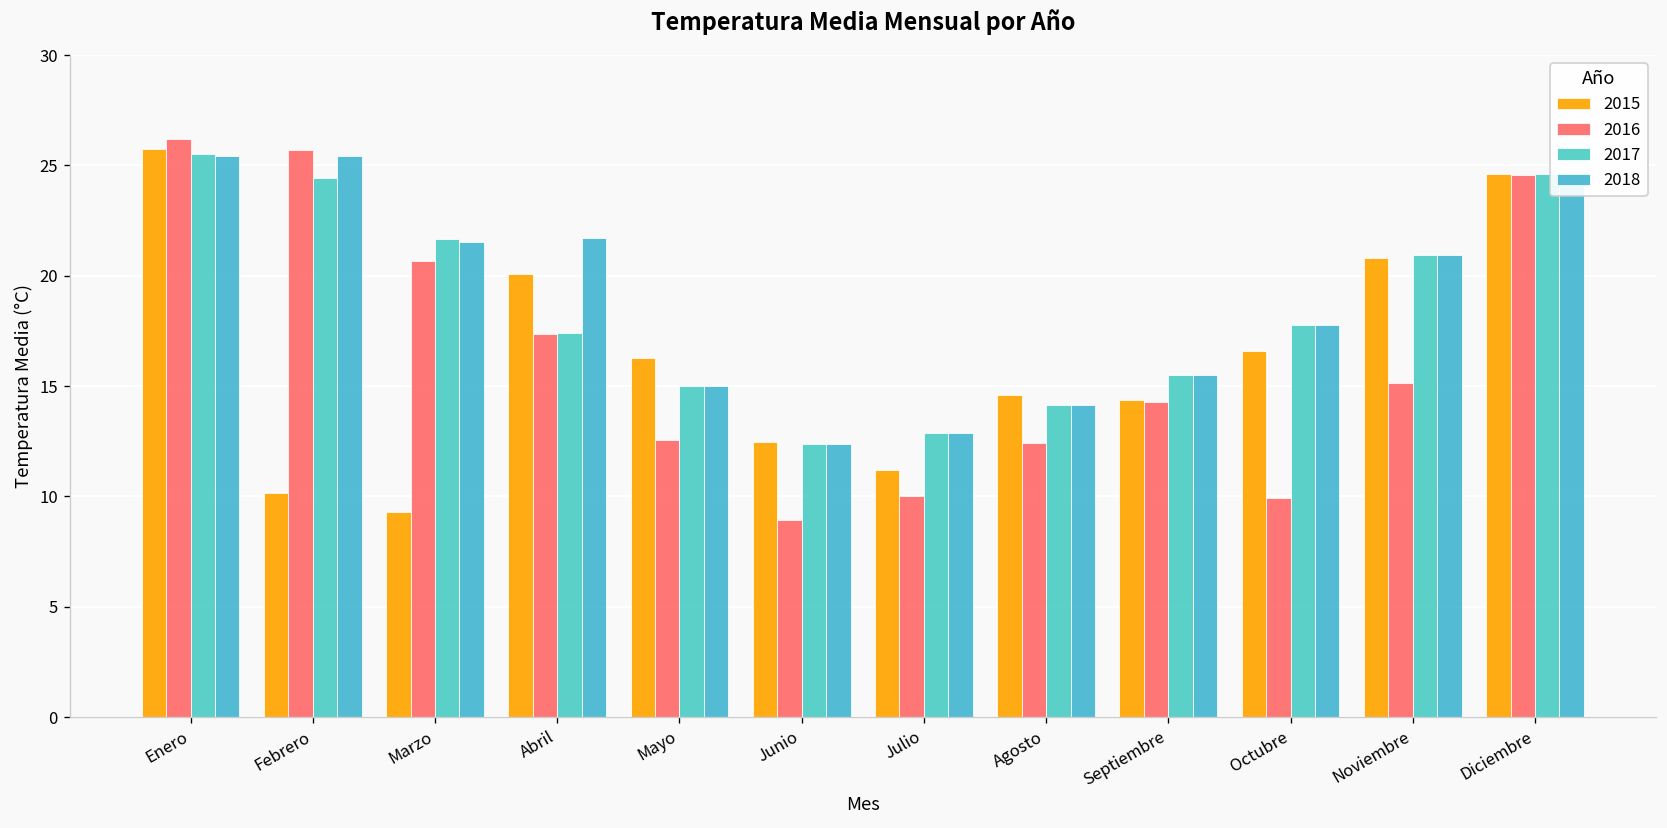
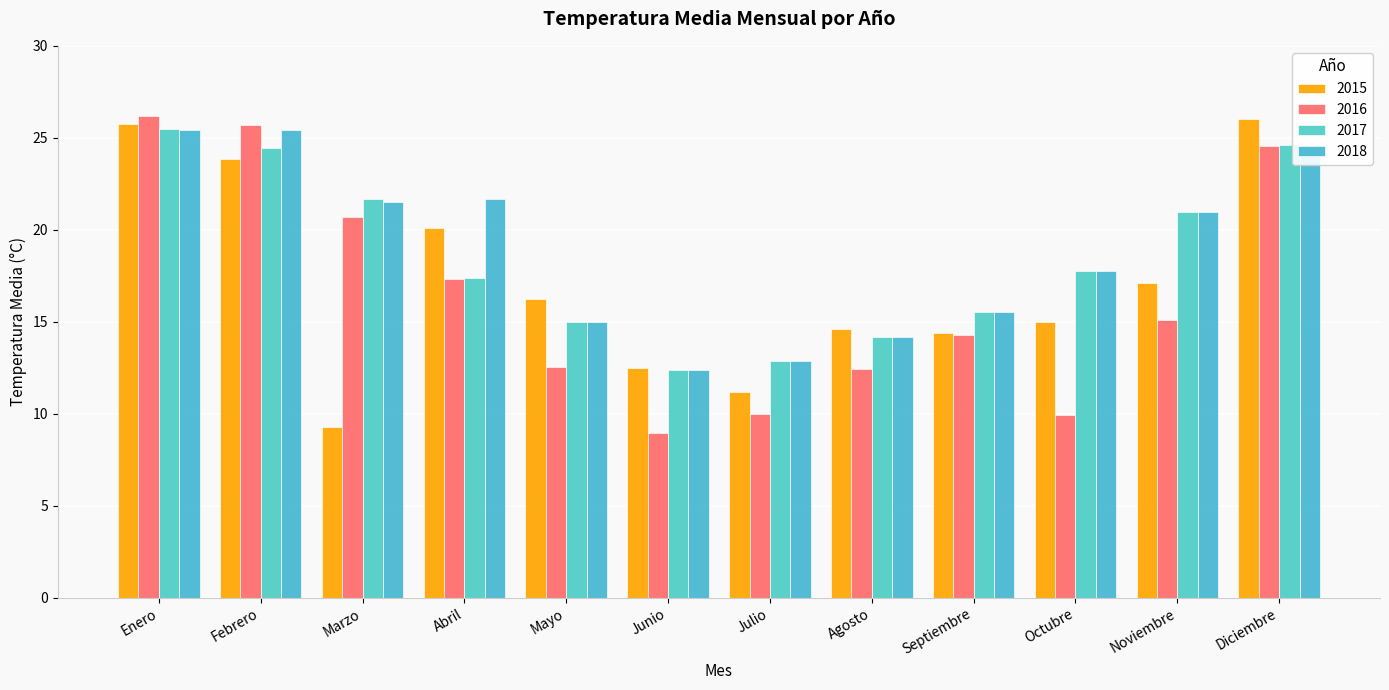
2015, Febrero: 10.1 -> 23.8
2015, Octubre: 16.6 -> 15.0
2015, Noviembre: 20.8 -> 17.1
2015, Diciembre: 24.6 -> 26.0
